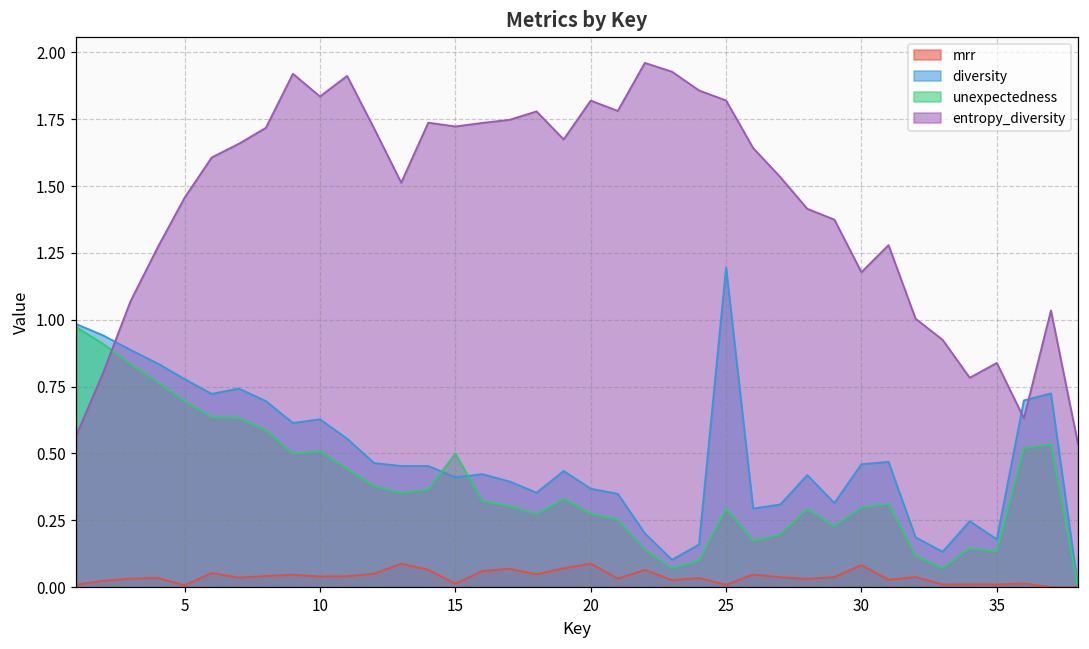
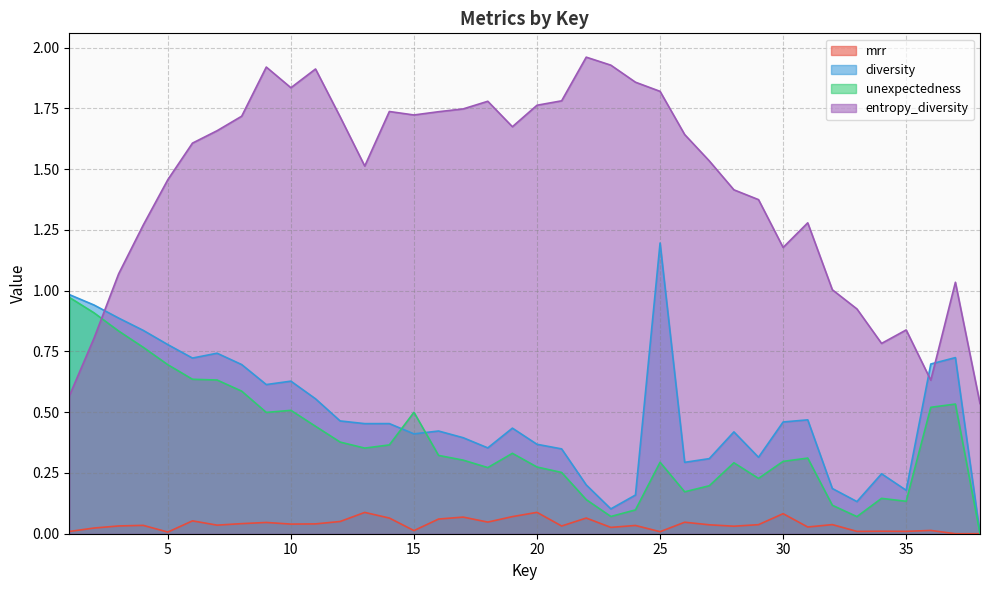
entropy_diversity, 20: 1.82 -> 1.76
